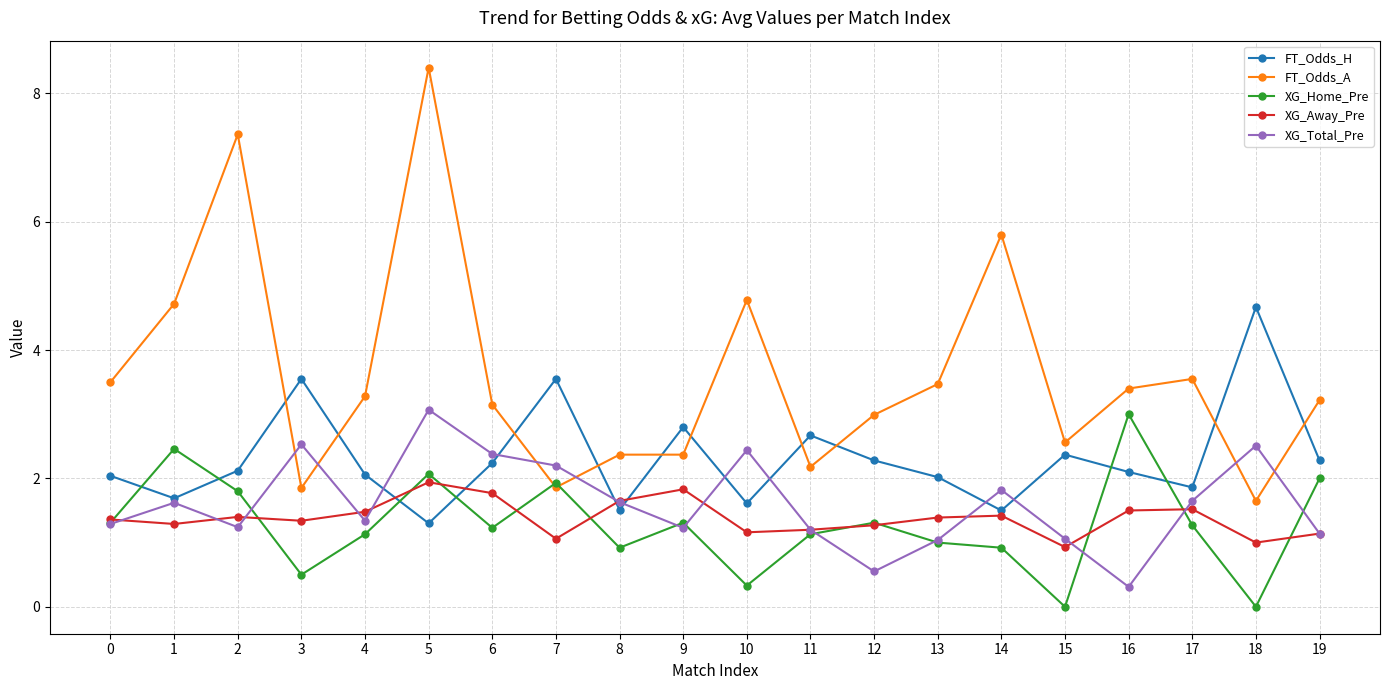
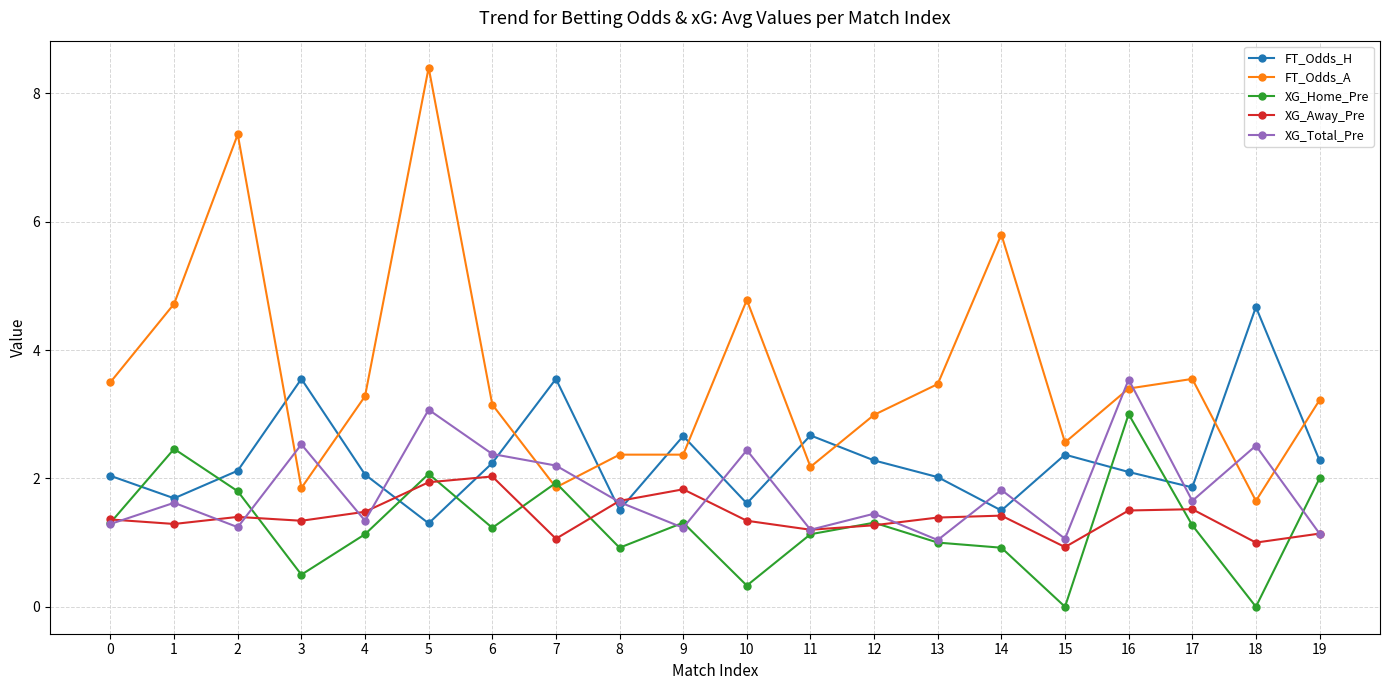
XG_Away_Pre, 6: 1.8 -> 2.0
FT_Odds_H, 9: 2.8 -> 2.7
XG_Away_Pre, 10: 1.2 -> 1.3
XG_Total_Pre, 12: 0.6 -> 1.5
XG_Total_Pre, 16: 0.3 -> 3.5
